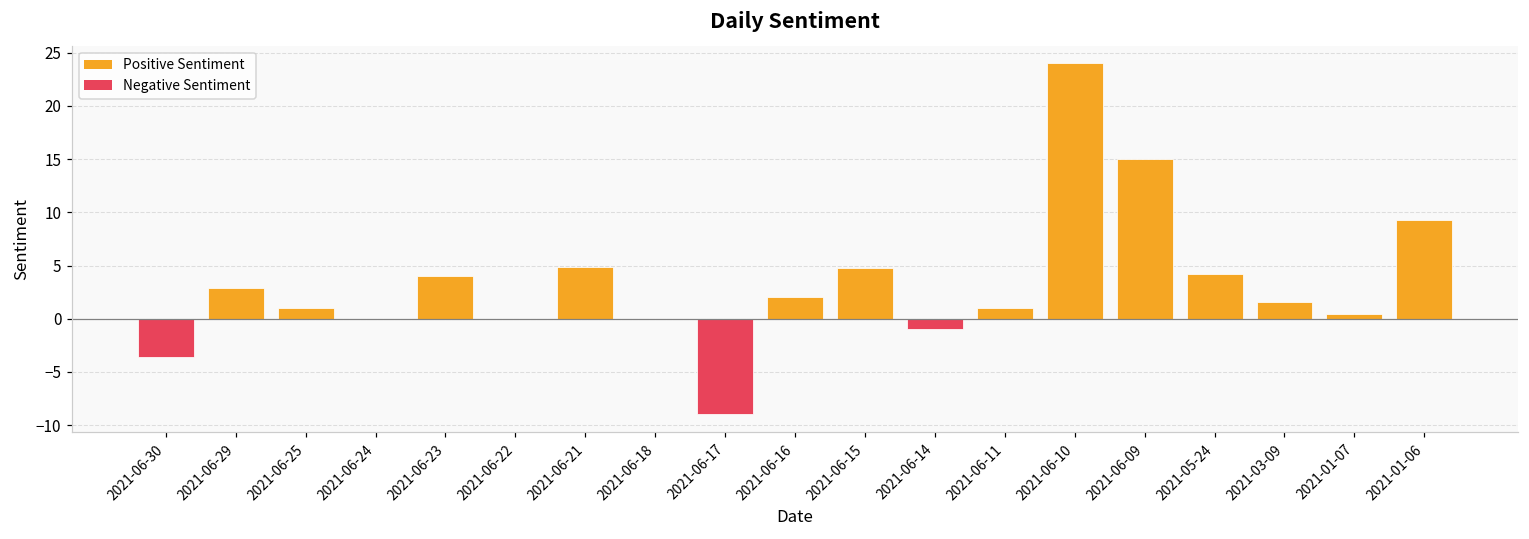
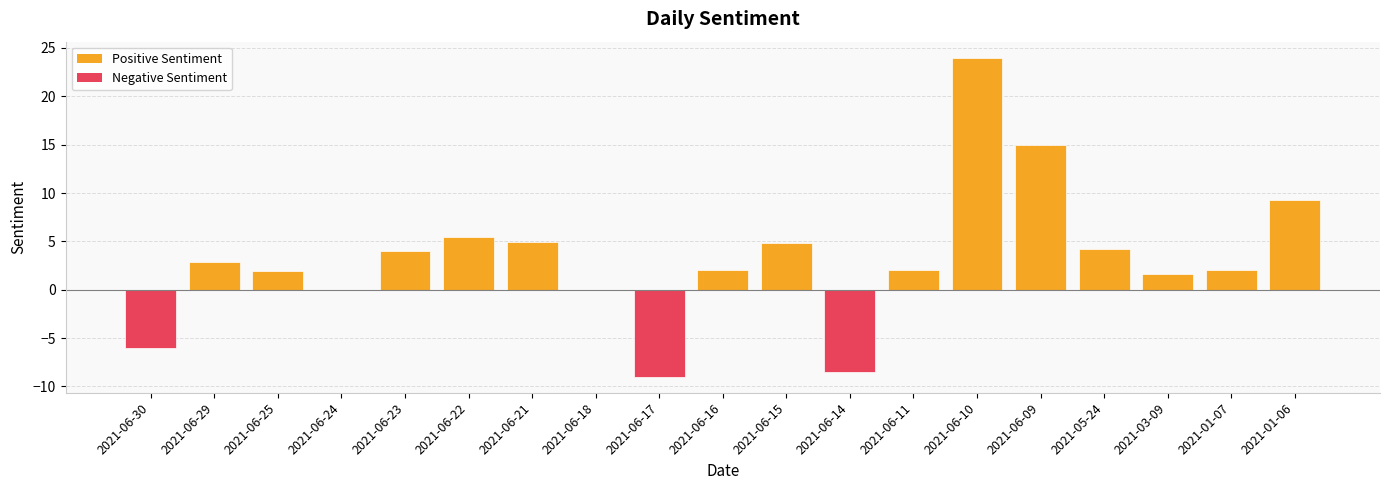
2021-06-30: -4 -> -6
2021-06-25: 1 -> 2
2021-06-22: 0 -> 6
2021-06-14: -1 -> -9
2021-06-11: 1 -> 2
2021-01-07: 0 -> 2
